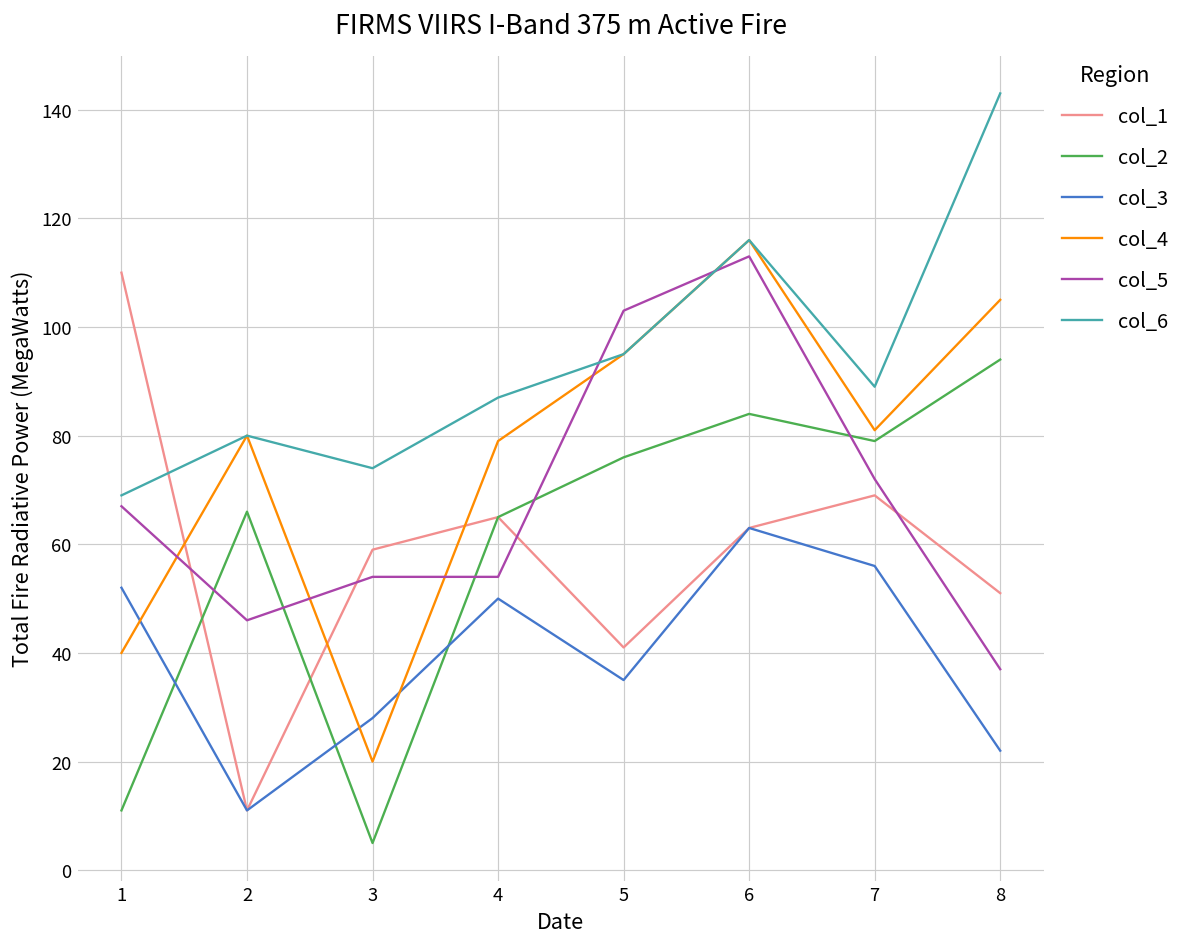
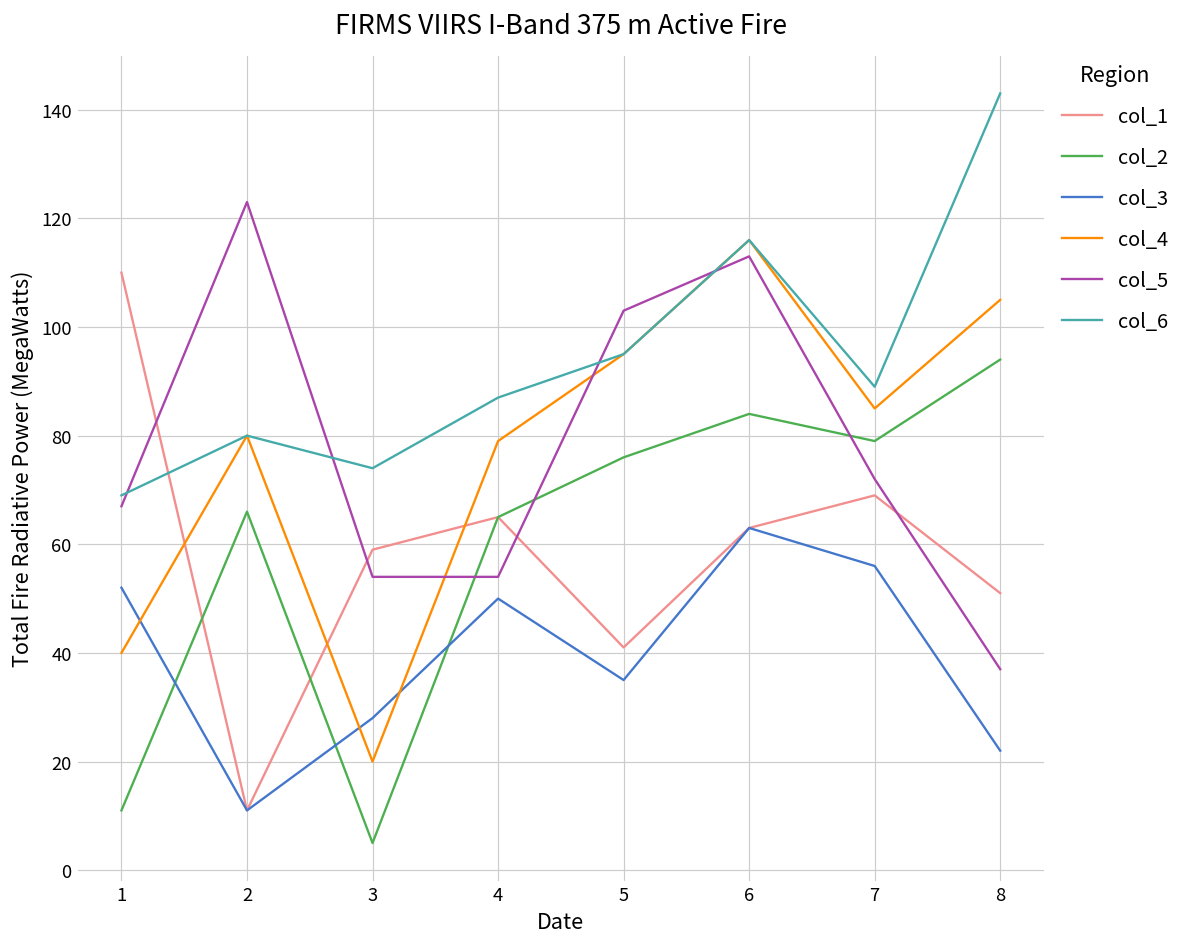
col_5, 2: 46 -> 123
col_4, 7: 81 -> 85
